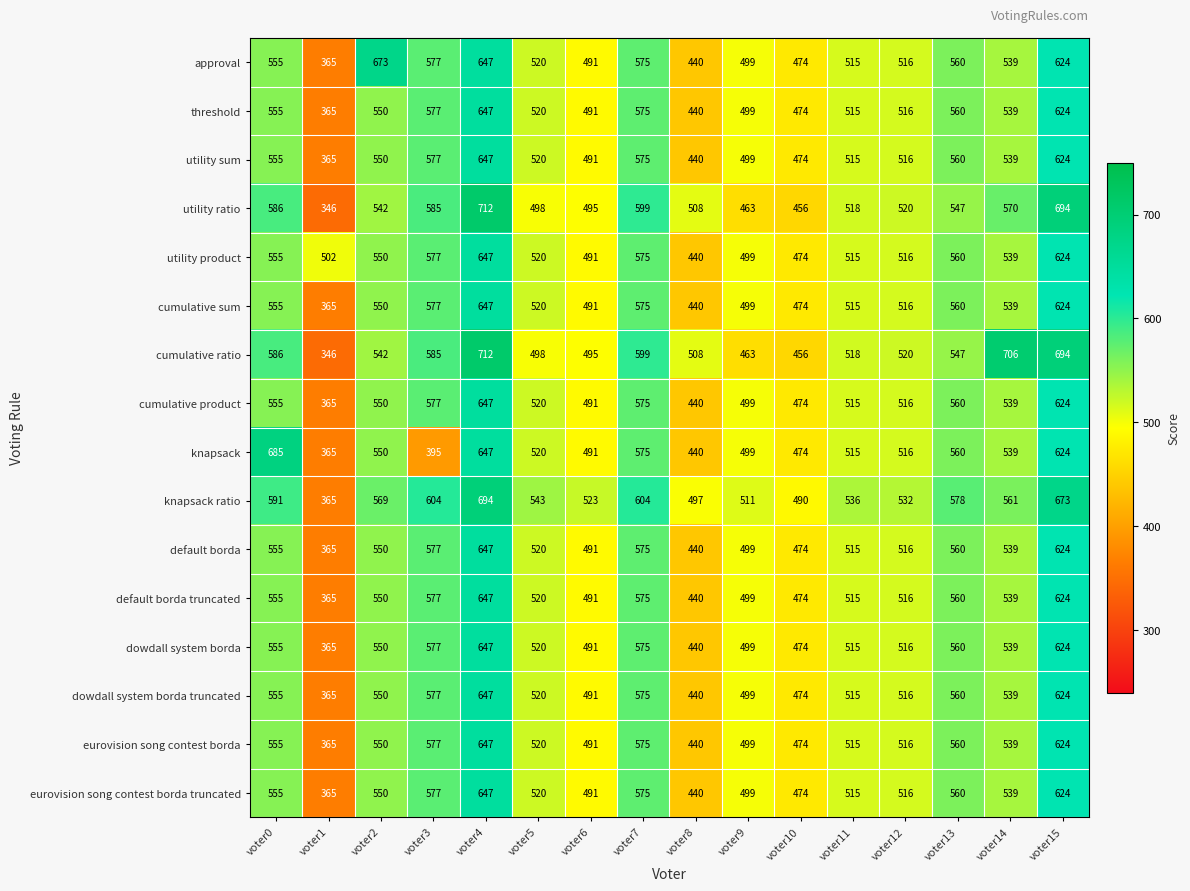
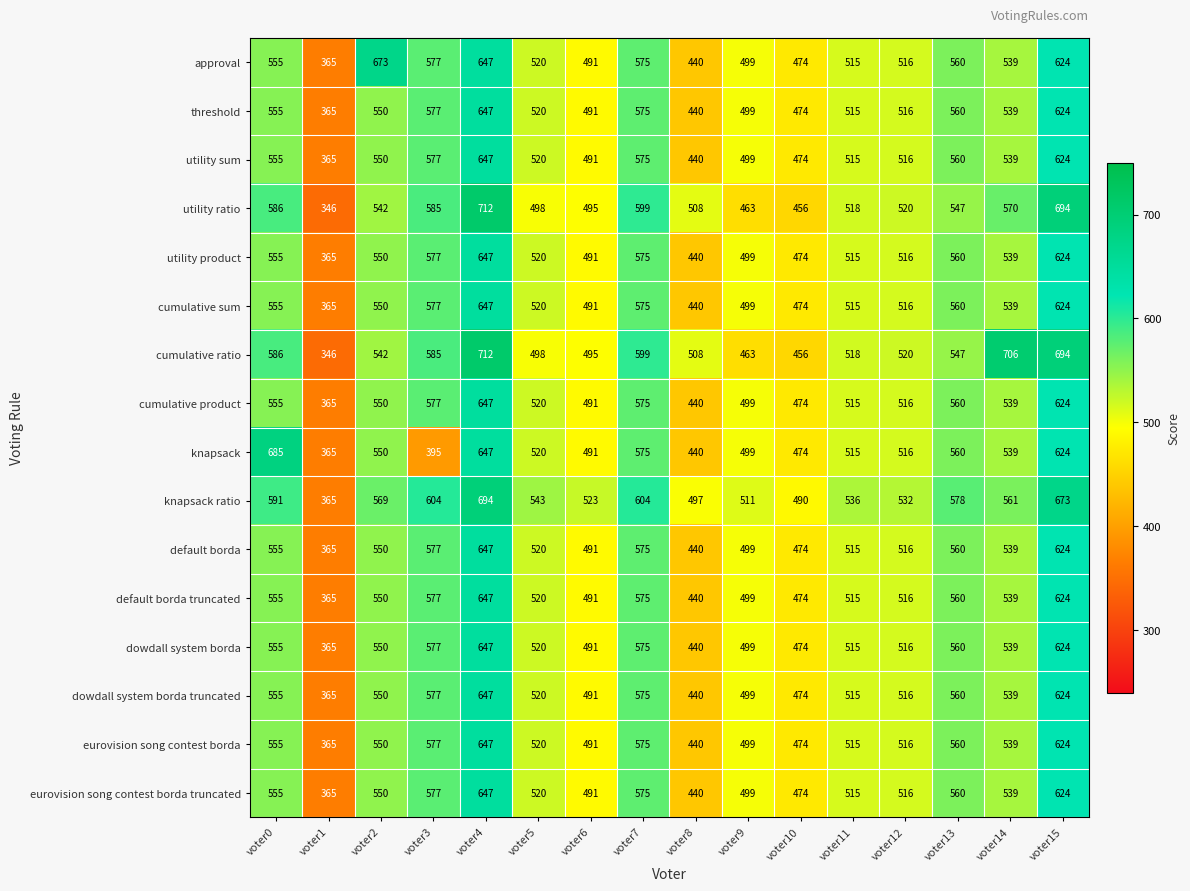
utility product, voter1: 502 -> 365
